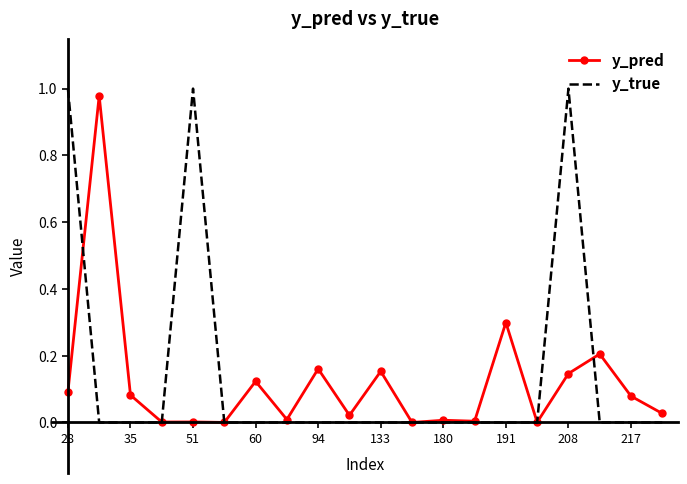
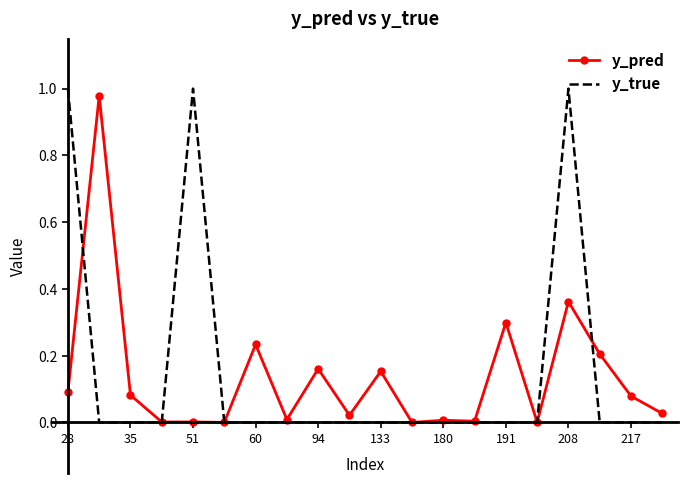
y_pred, 60: 0.12 -> 0.23
y_pred, 208: 0.15 -> 0.36
